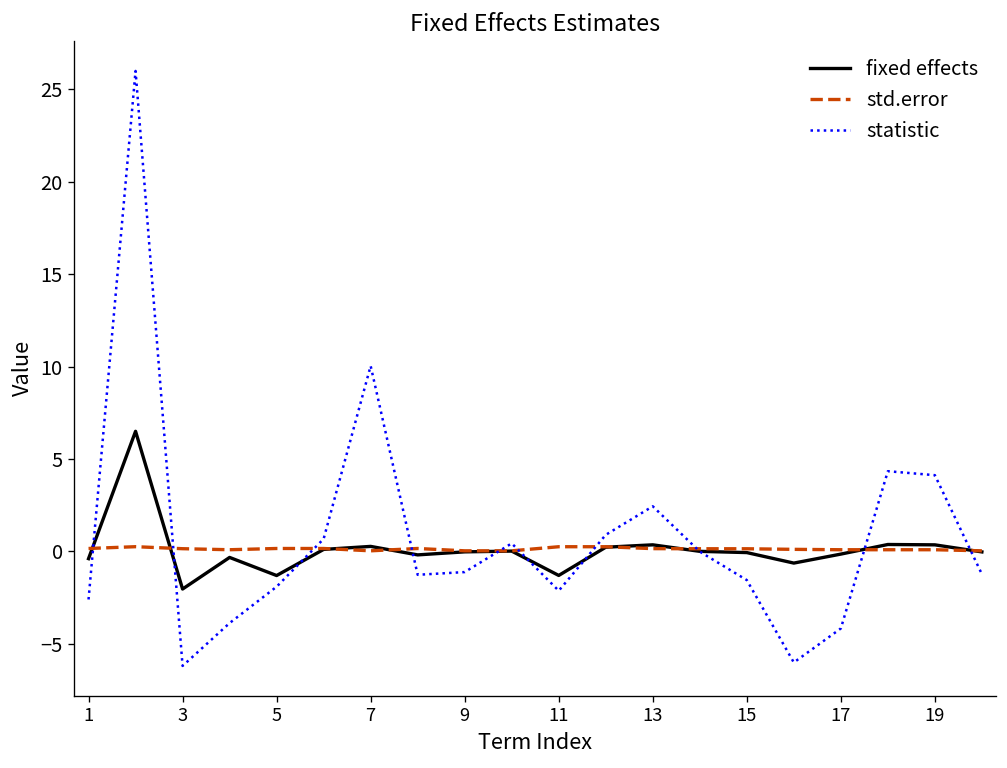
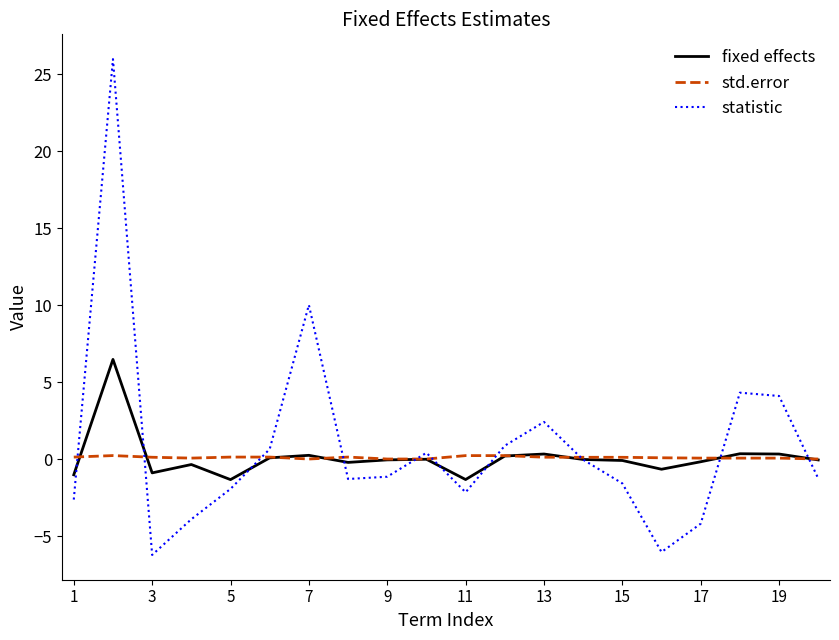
fixed effects, 1: -0.4 -> -1.0
fixed effects, 3: -2.0 -> -0.9
